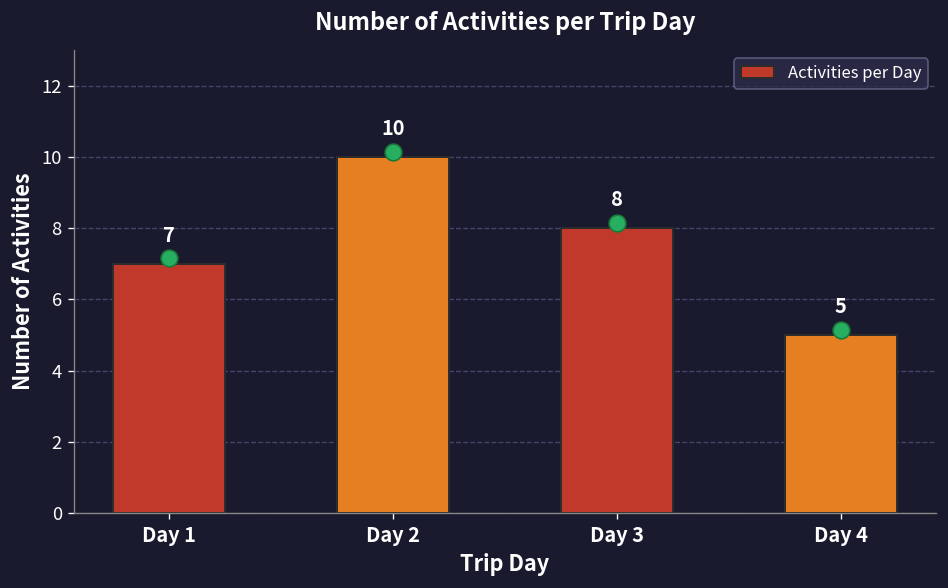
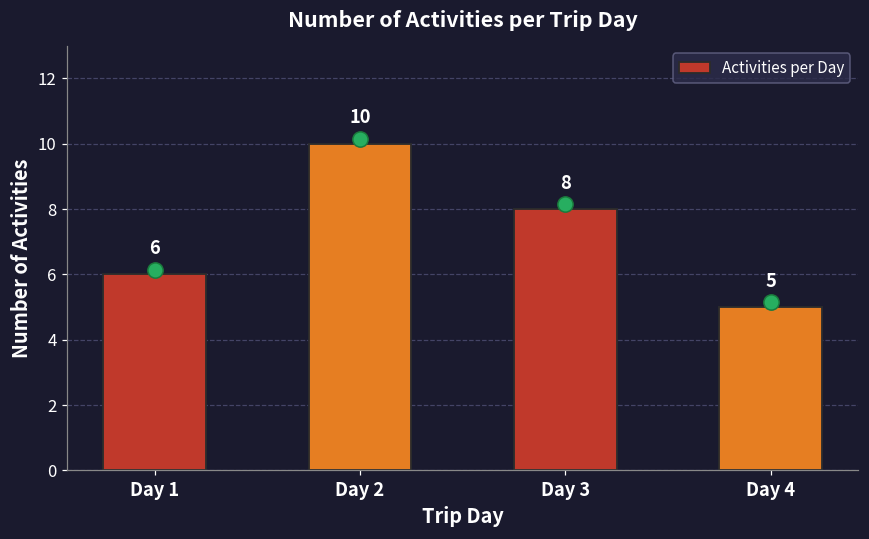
Activities per Day, Day 1: 7 -> 6
